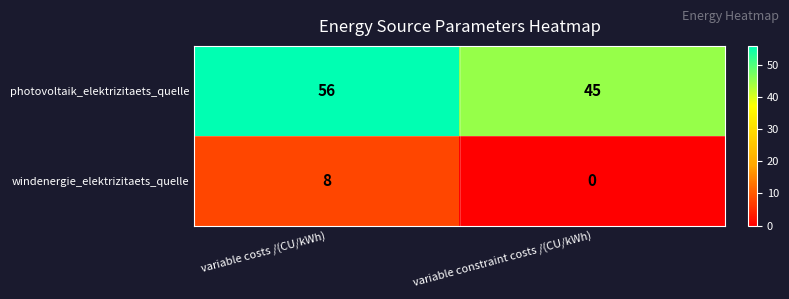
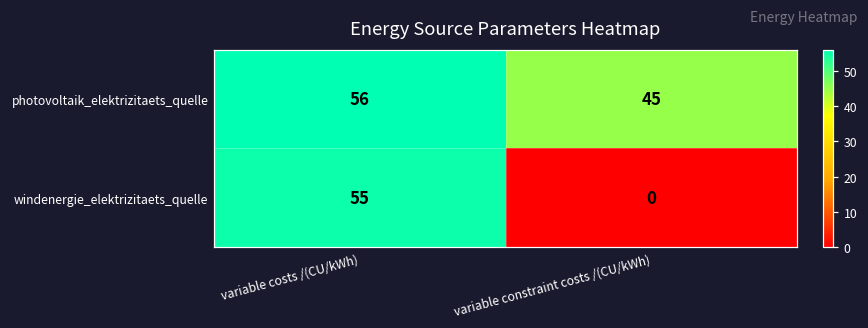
windenergie_elektrizitaets_quelle, variable costs /(CU/kWh): 8 -> 55
